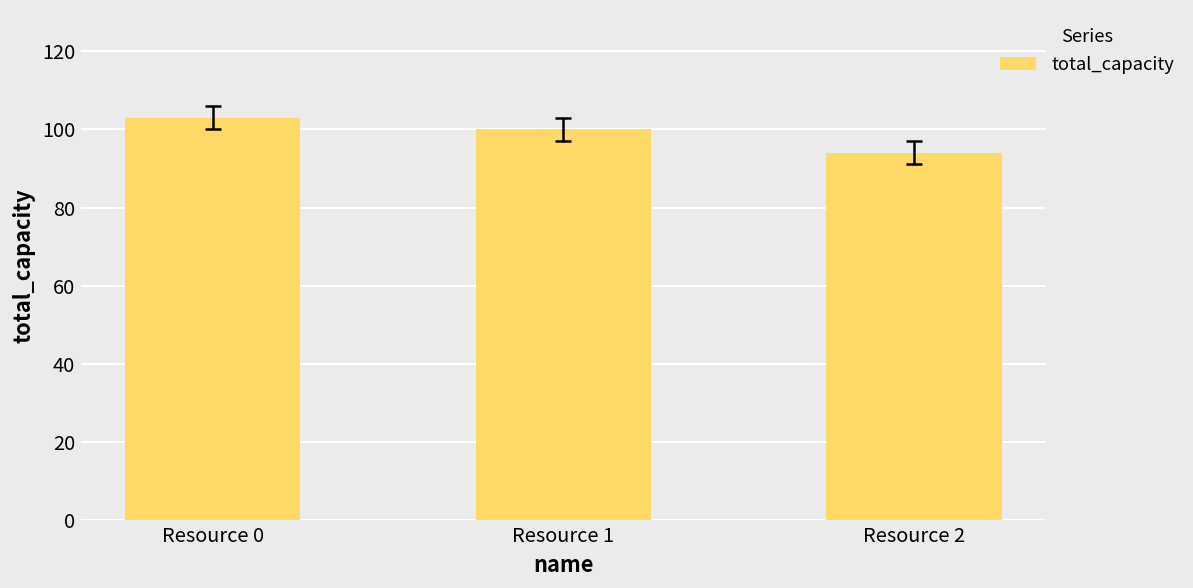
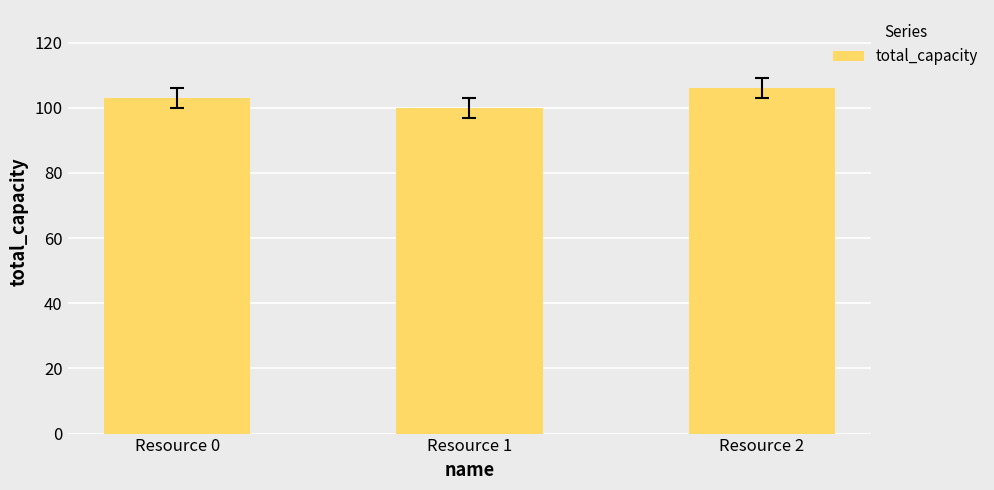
total_capacity, Resource 2: 94 -> 106
